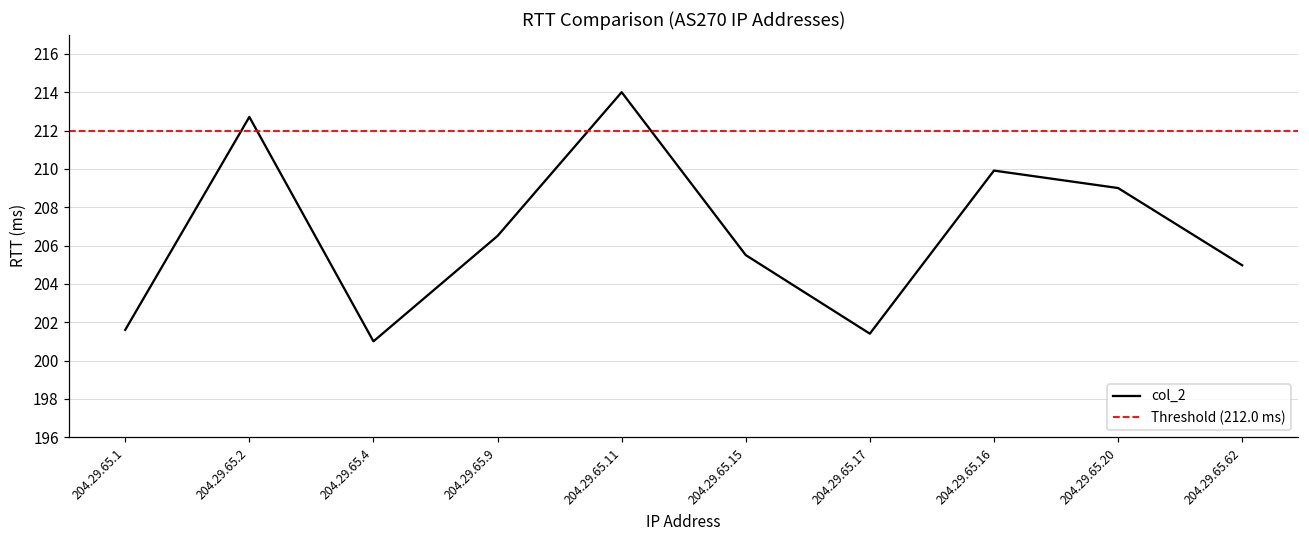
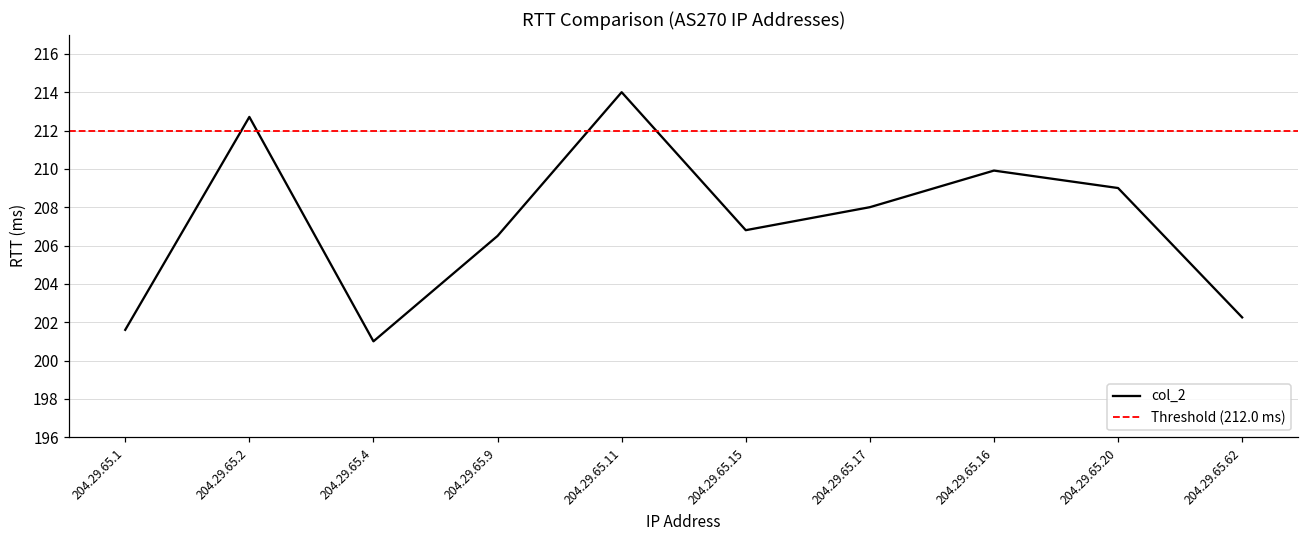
204.29.65.15: 205.5 -> 206.8
204.29.65.17: 201.4 -> 208.0
204.29.65.62: 205.0 -> 202.3
